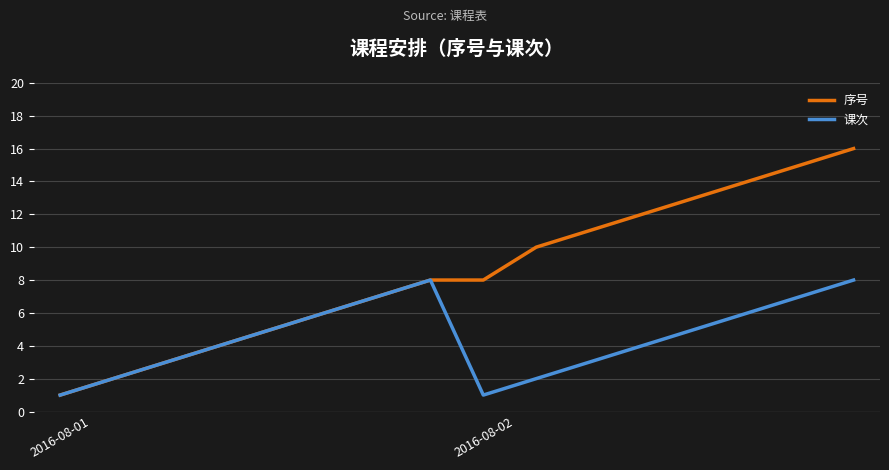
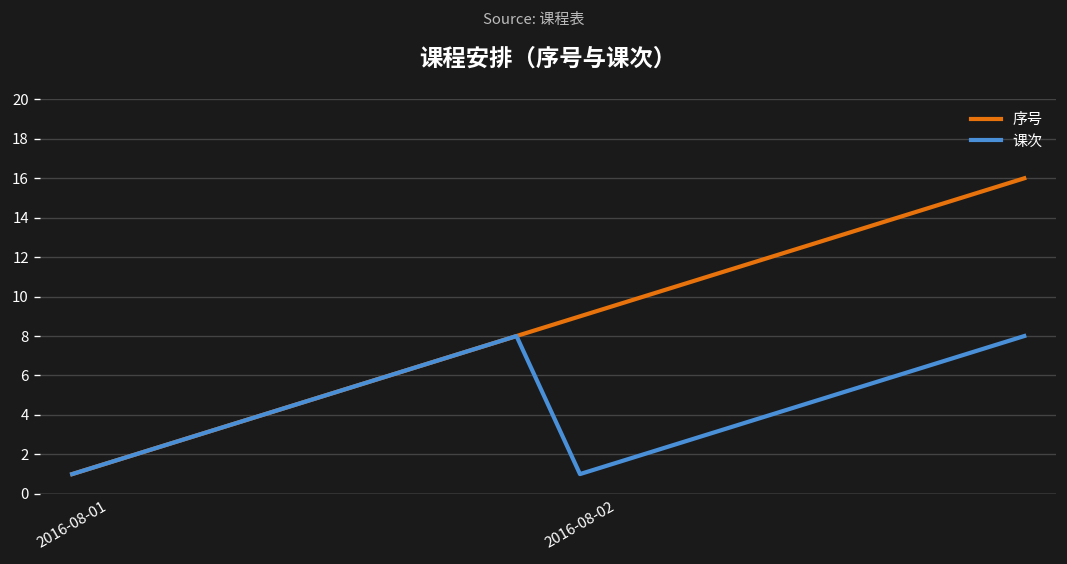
序号, 2016-08-02: 8 -> 9
